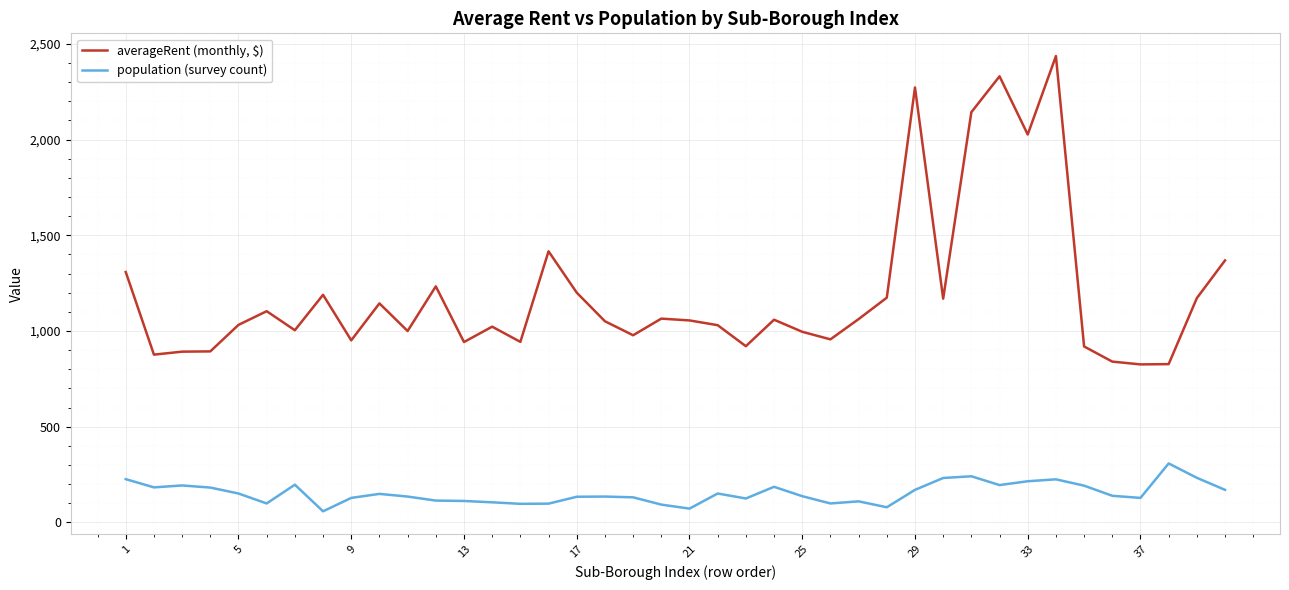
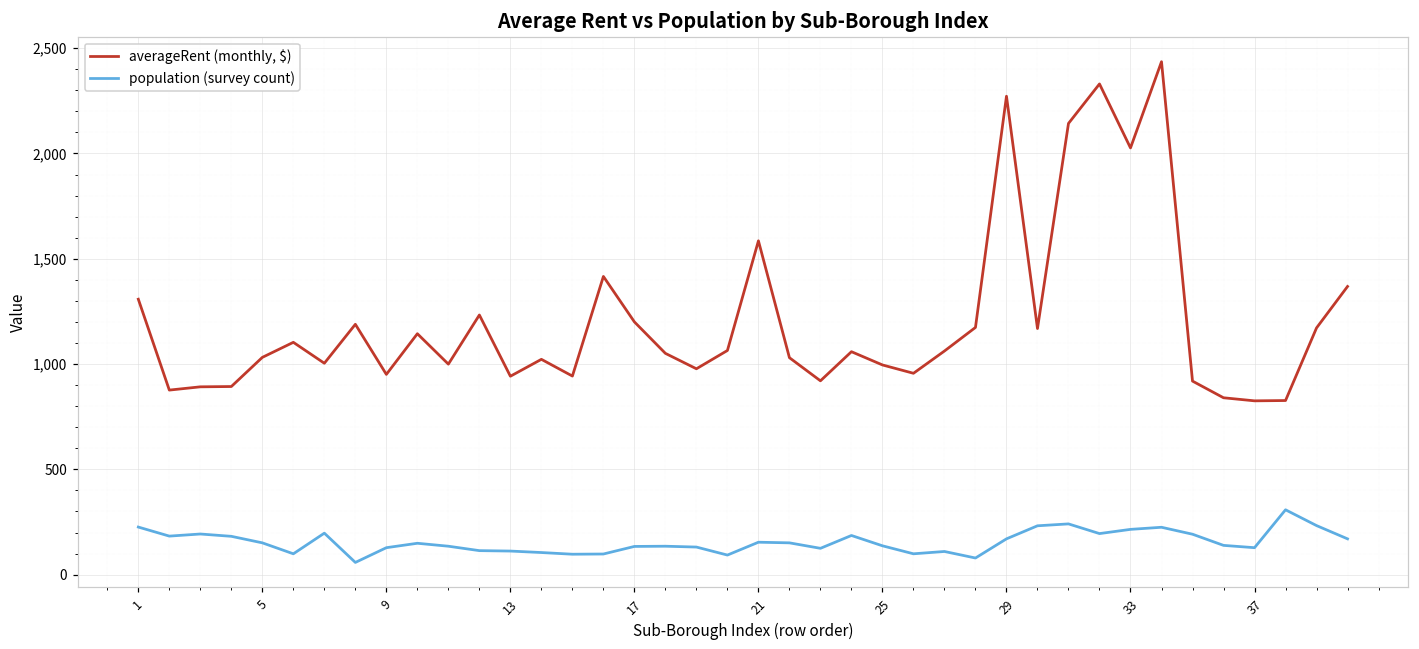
averageRent (monthly, $), 21: 1,060 -> 1,590
population (survey count), 21: 70 -> 150
